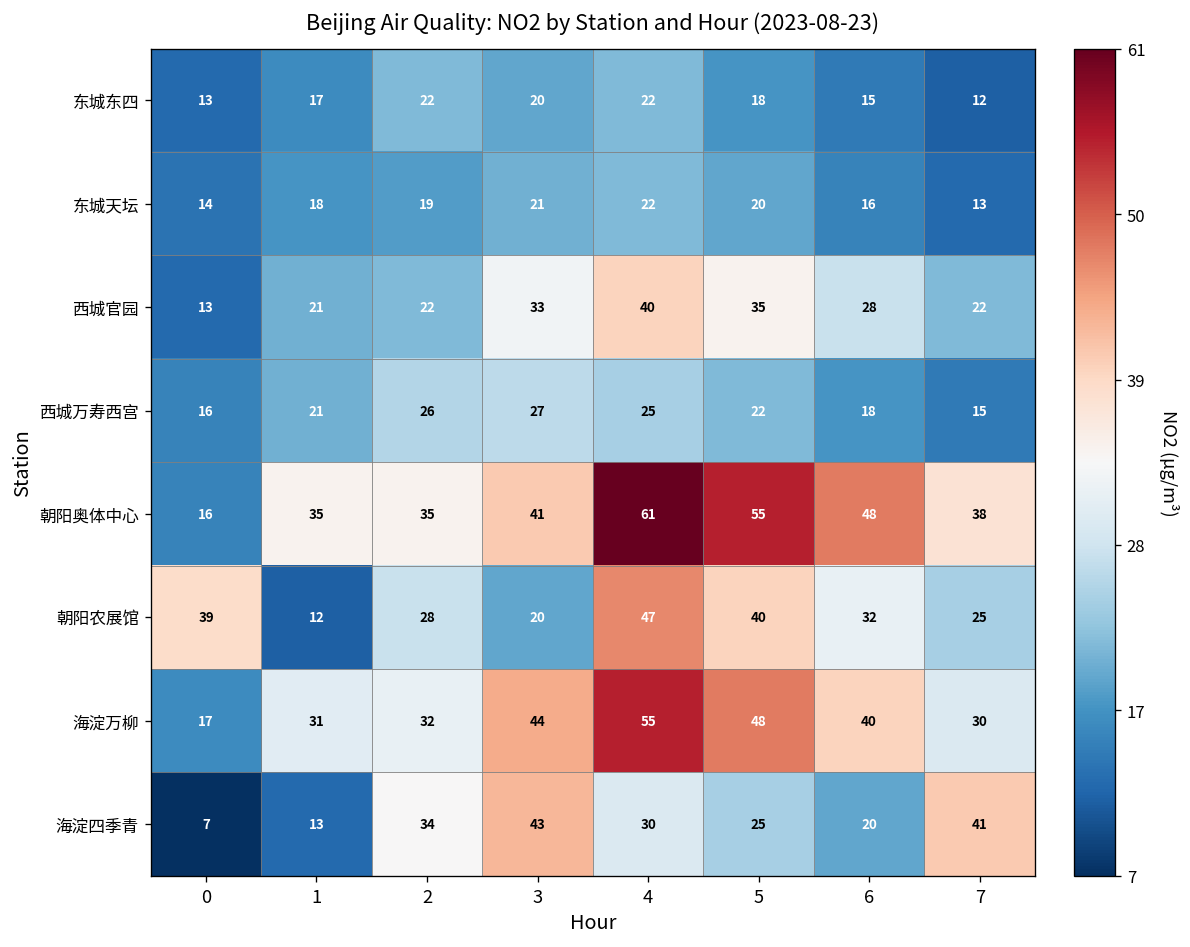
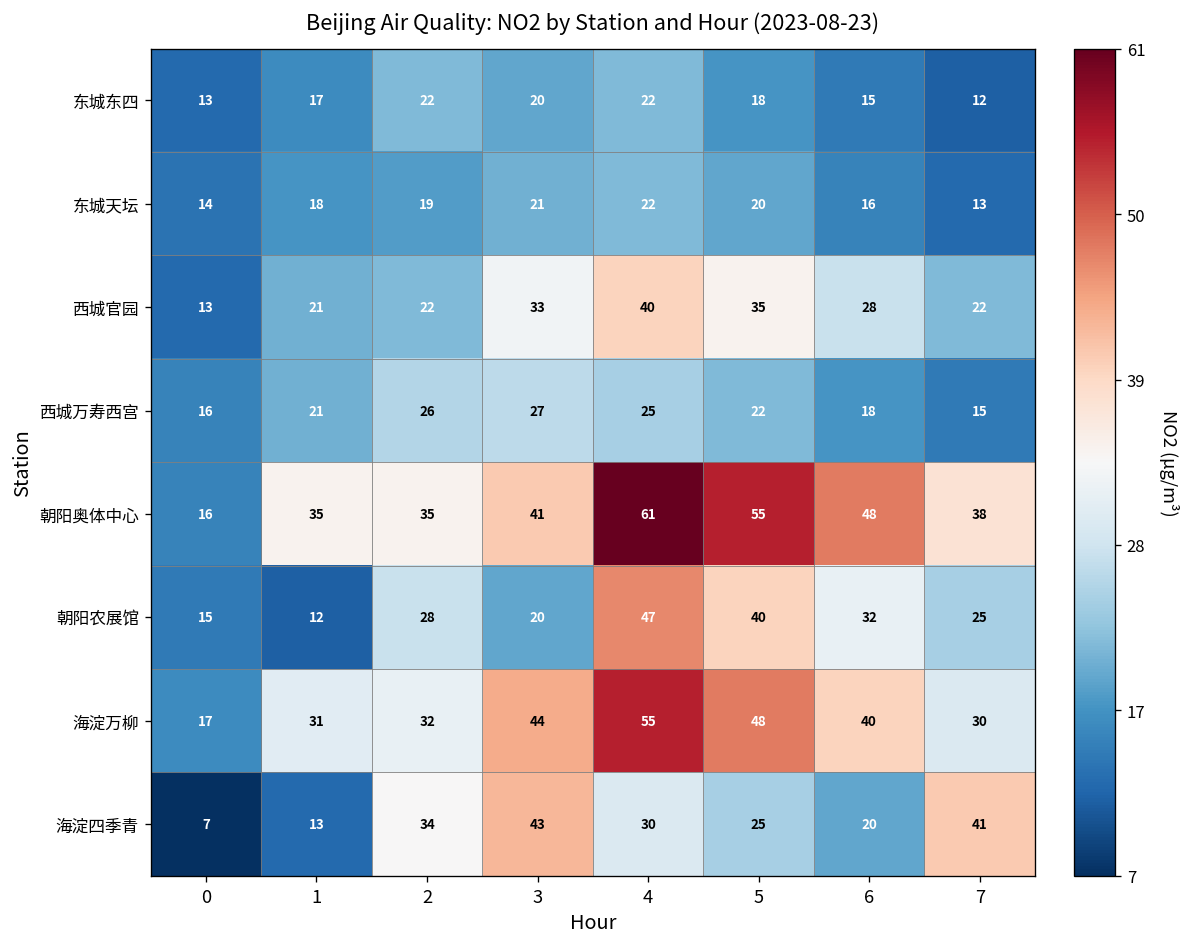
朝阳农展馆, 0: 39 -> 15
